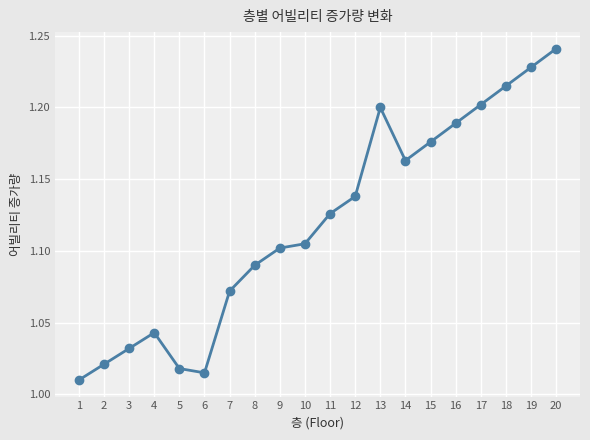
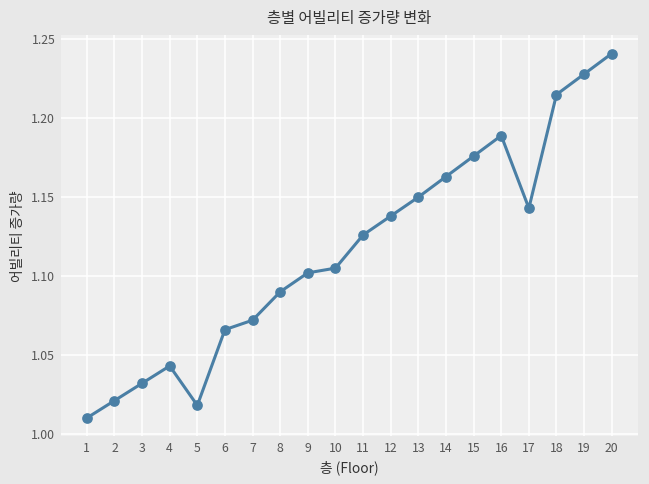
6: 1.015 -> 1.066
13: 1.20 -> 1.15
17: 1.202 -> 1.143
